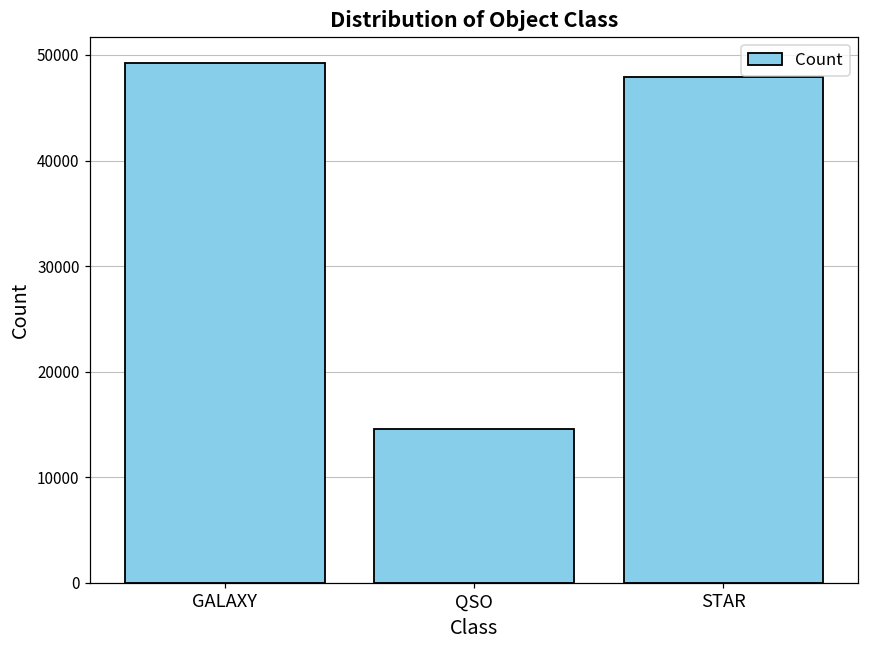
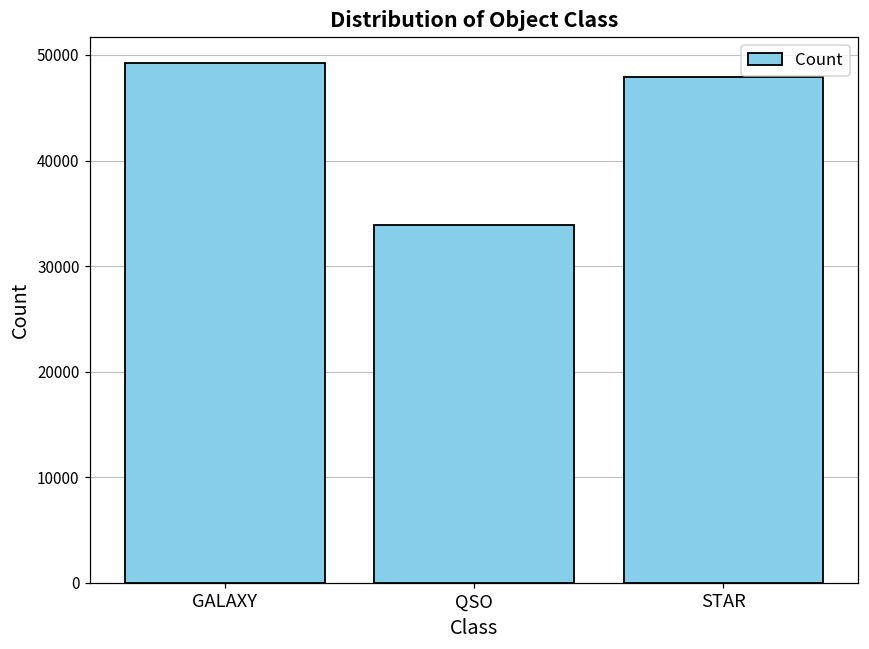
QSO: 15000 -> 34000
